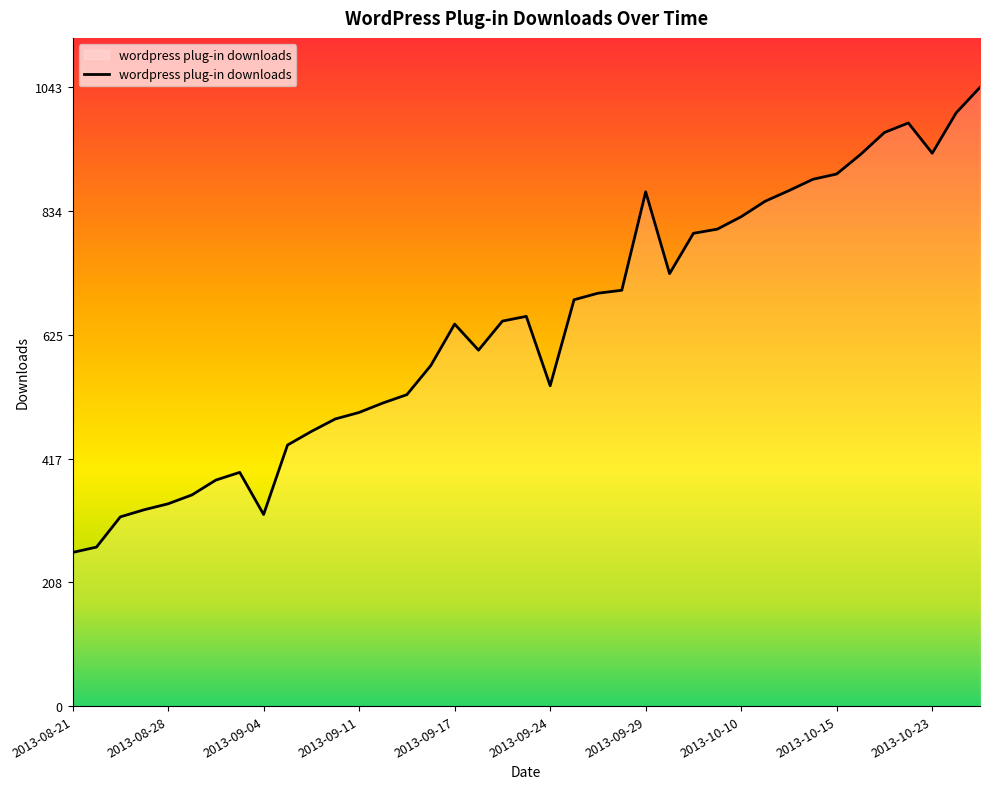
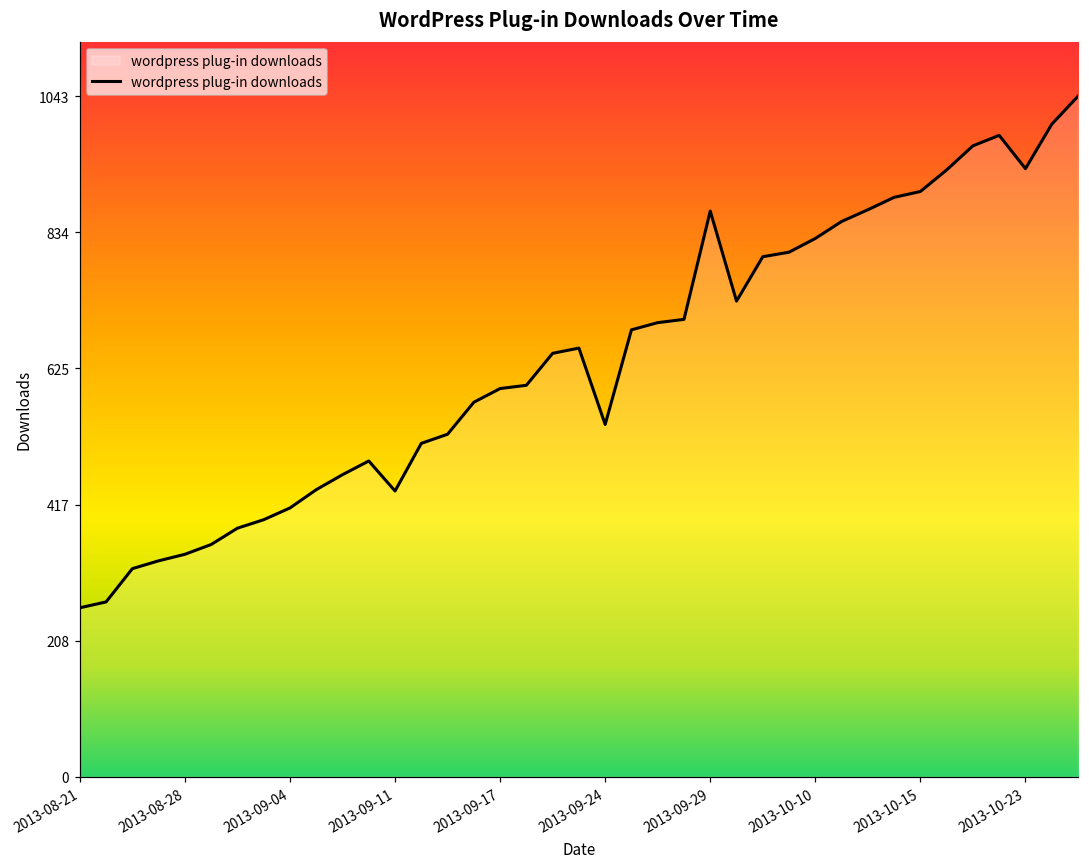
2013-09-04: 320 -> 410
2013-09-11: 500 -> 440
2013-09-17: 640 -> 600
